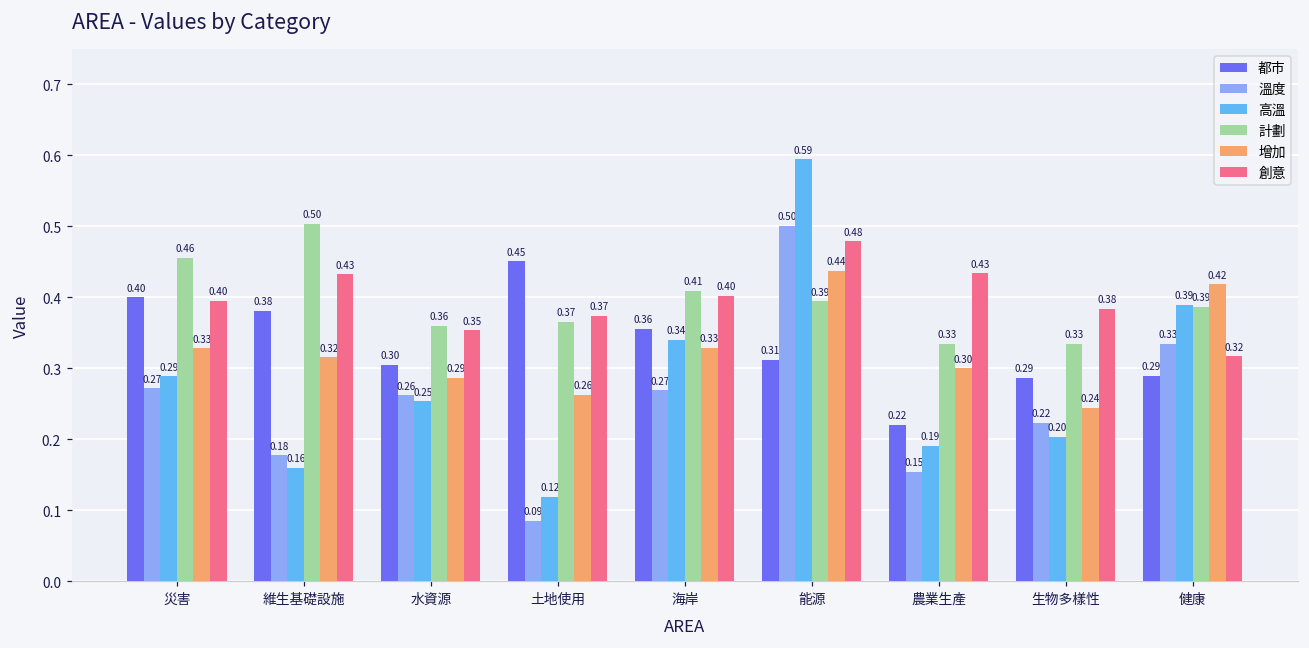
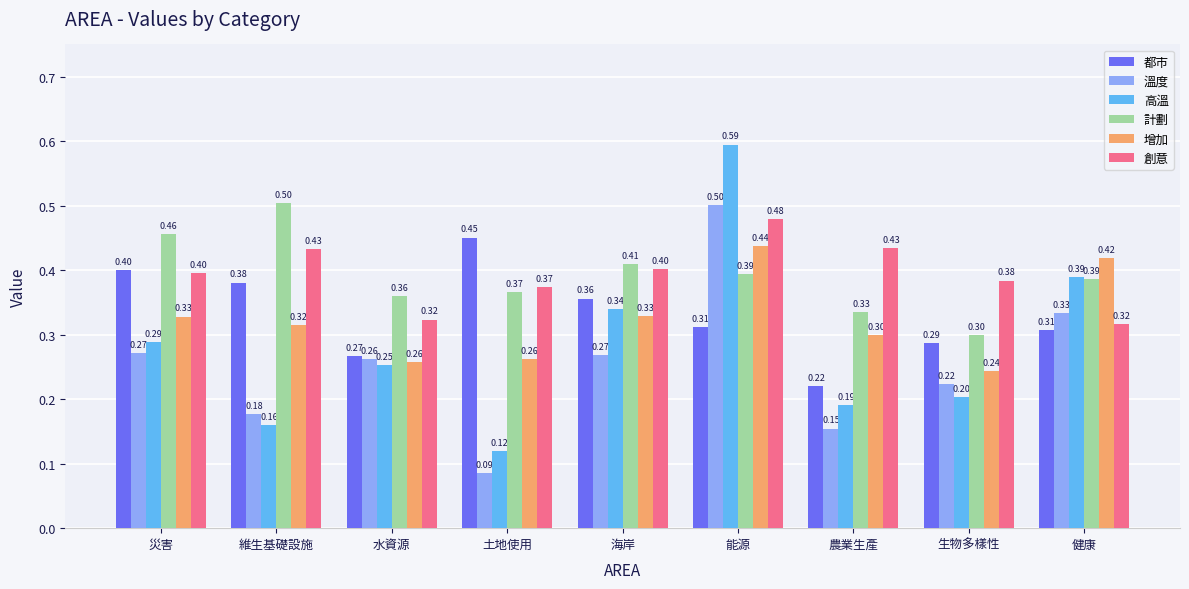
都市, 水資源: 0.30 -> 0.27
增加, 水資源: 0.29 -> 0.26
創意, 水資源: 0.35 -> 0.32
計劃, 生物多樣性: 0.33 -> 0.30
都市, 健康: 0.29 -> 0.31
